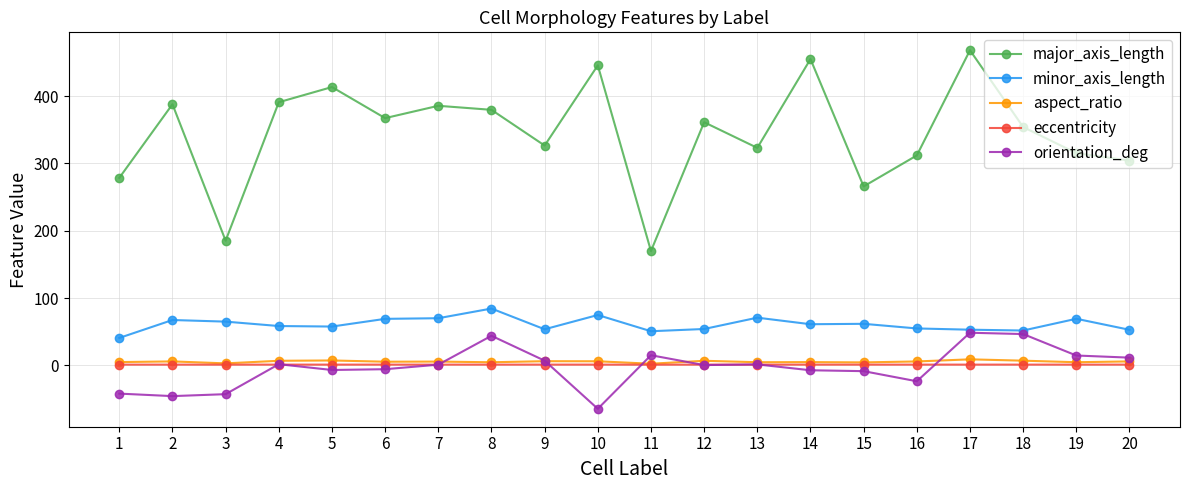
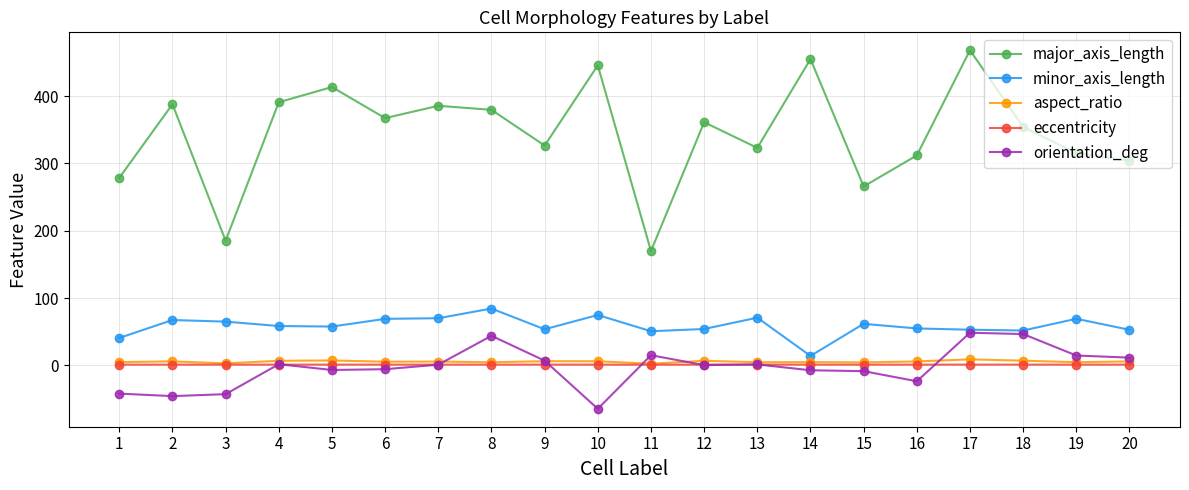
minor_axis_length, 14: 60 -> 10
